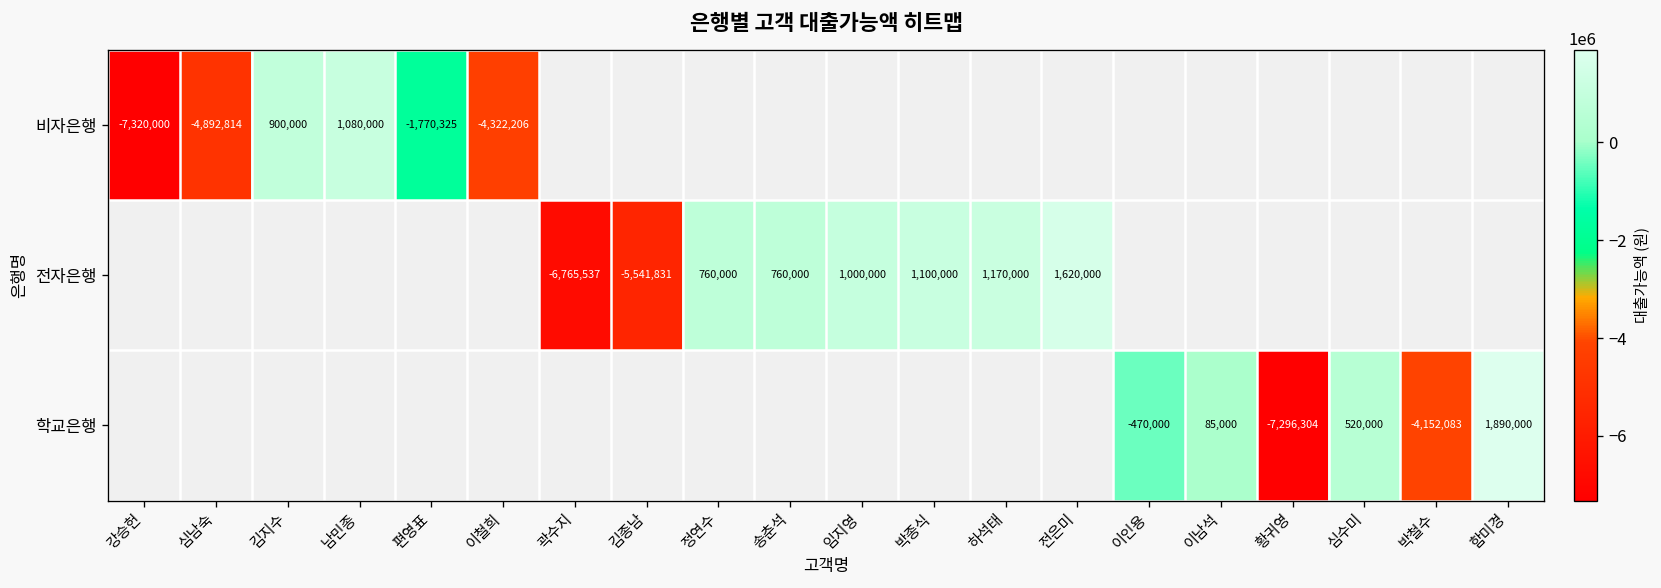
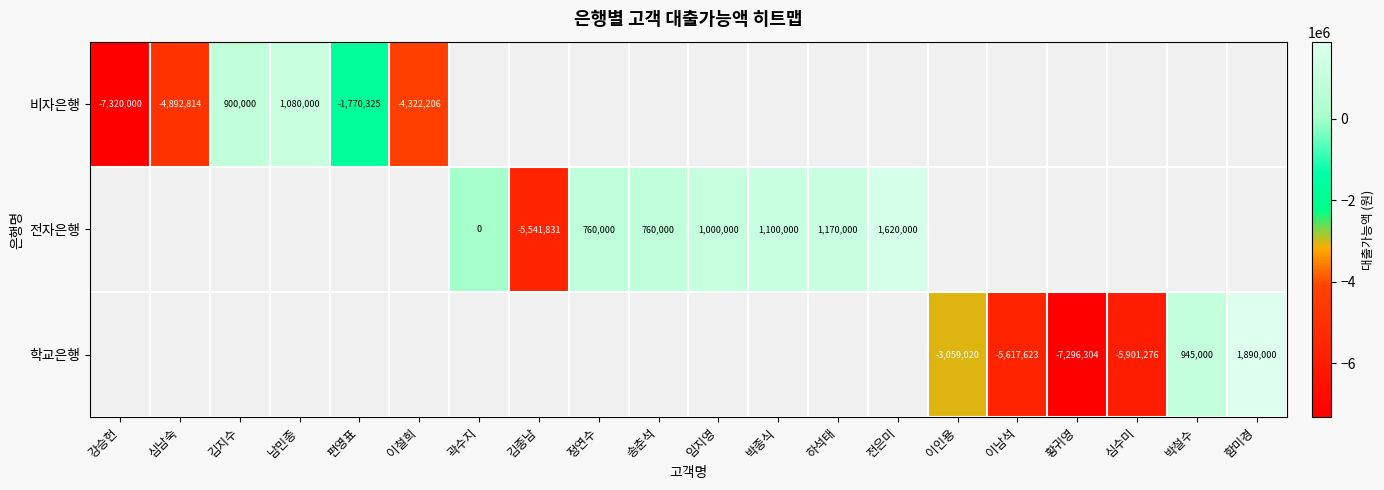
전자은행, 곽수지: -6,765,537 -> 0
학교은행, 이인용: -470,000 -> -3,059,020
학교은행, 이남석: 85,000 -> -5,617,623
학교은행, 심수미: 520,000 -> -5,901,276
학교은행, 박철수: -4,152,083 -> 945,000
